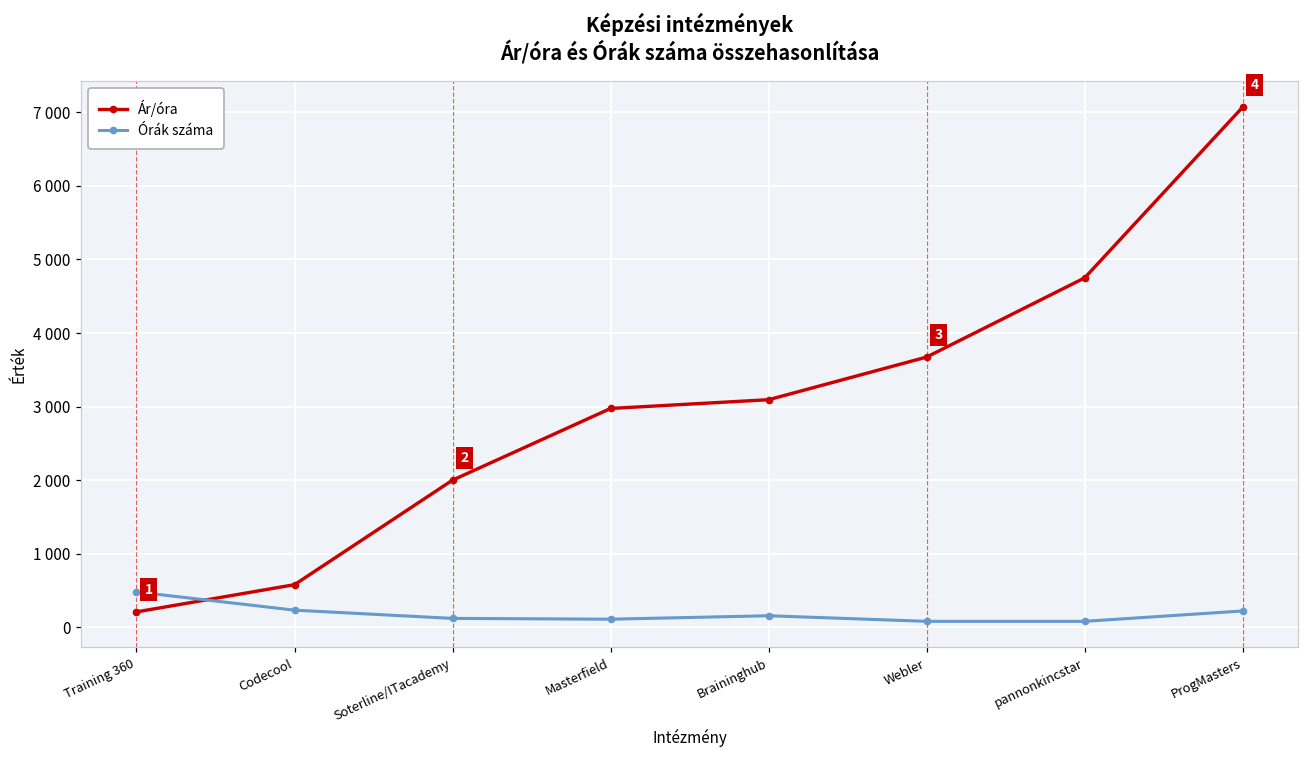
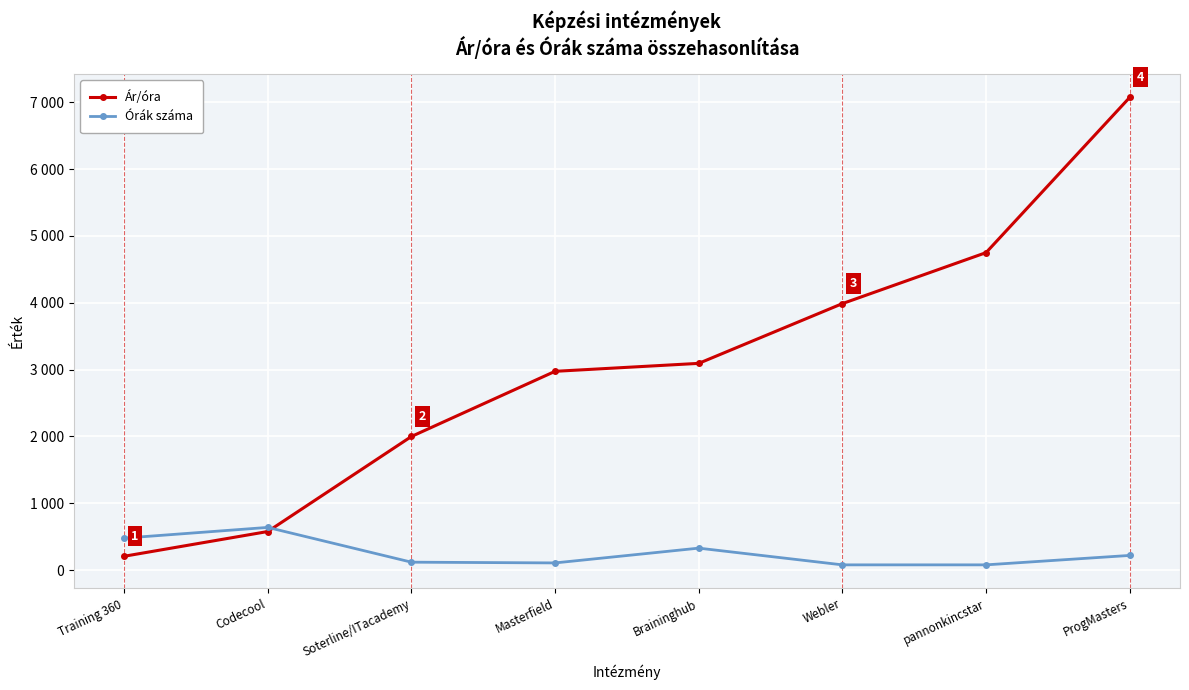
Órák száma, Codecool: 200 -> 600
Órák száma, Braininghub: 200 -> 300
Ár/óra, Webler: 3700 -> 4000
